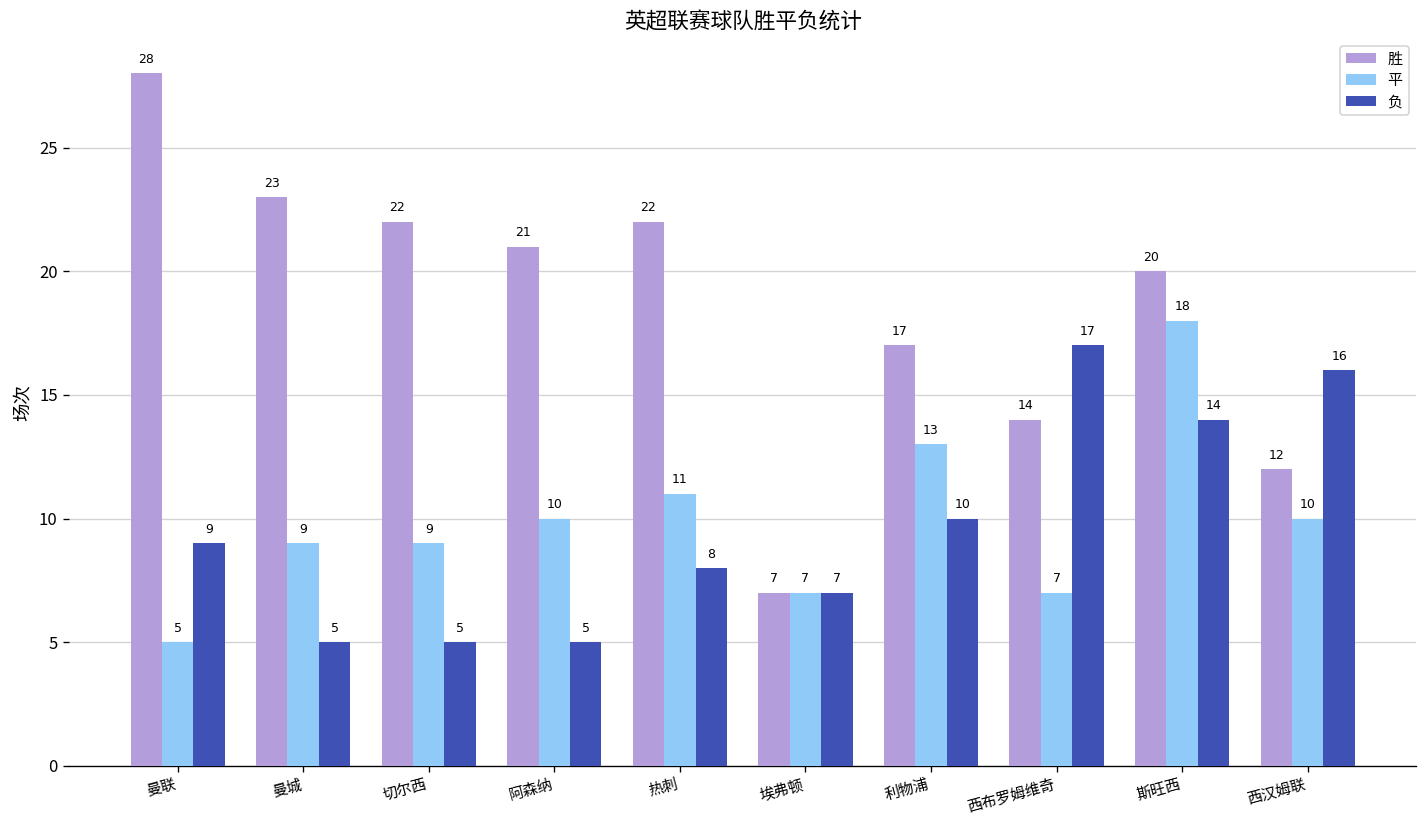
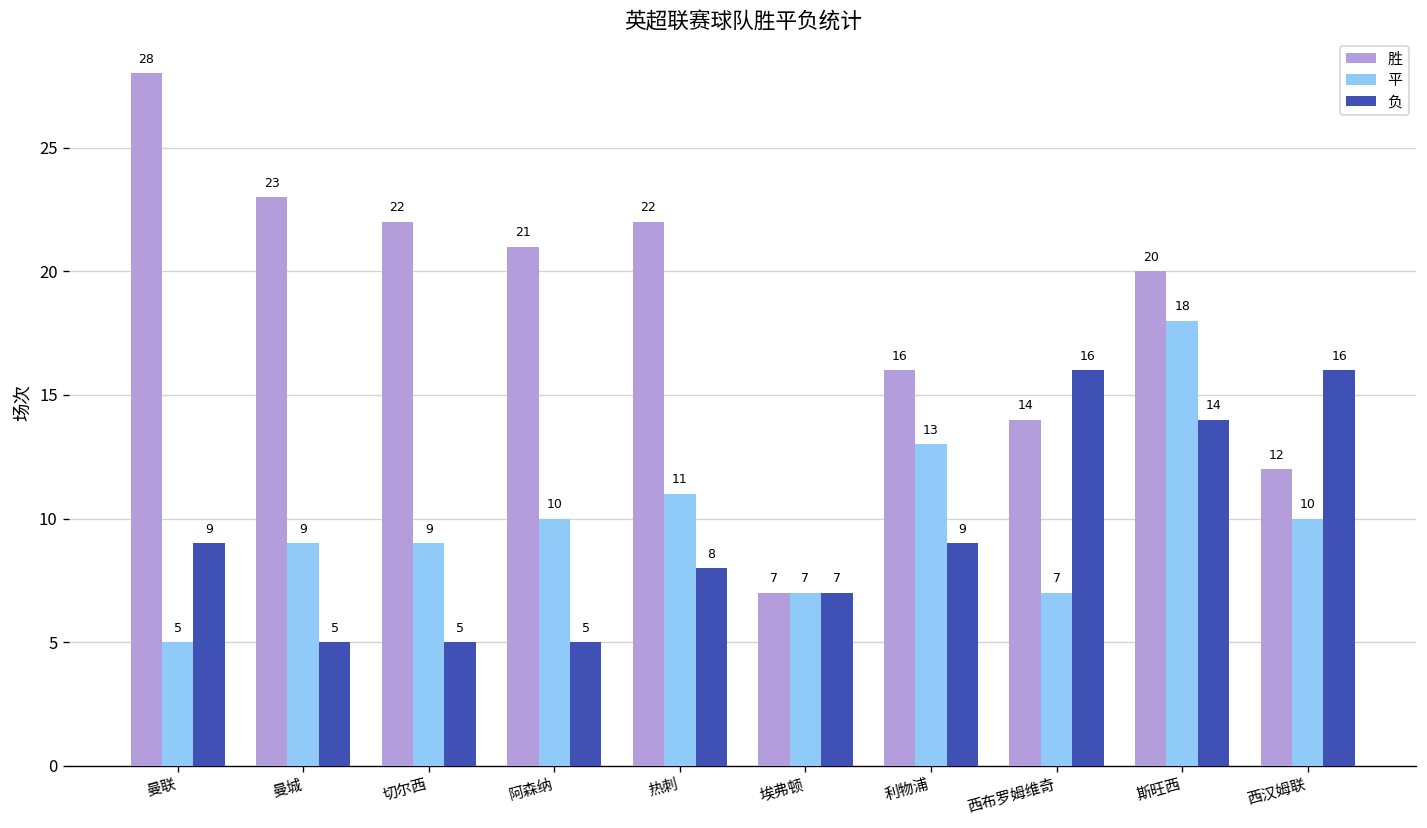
胜, 利物浦: 17 -> 16
负, 利物浦: 10 -> 9
负, 西布罗姆维奇: 17 -> 16
